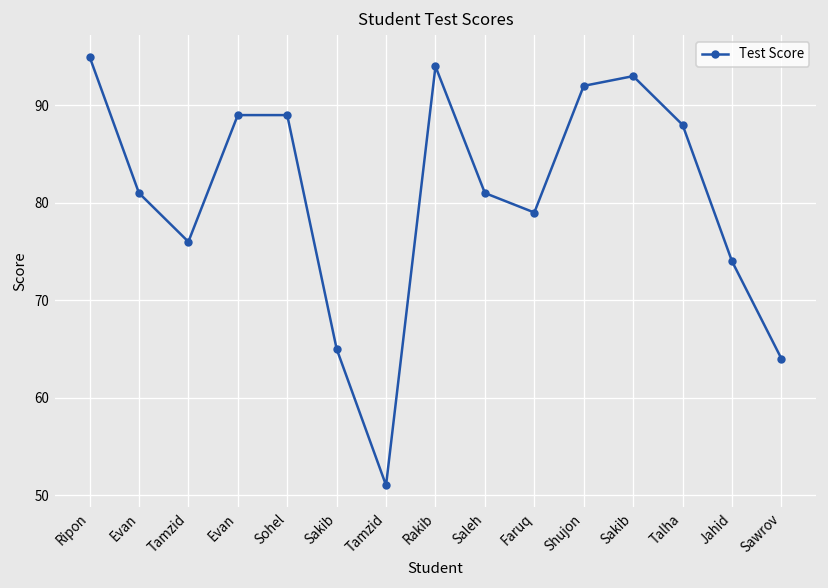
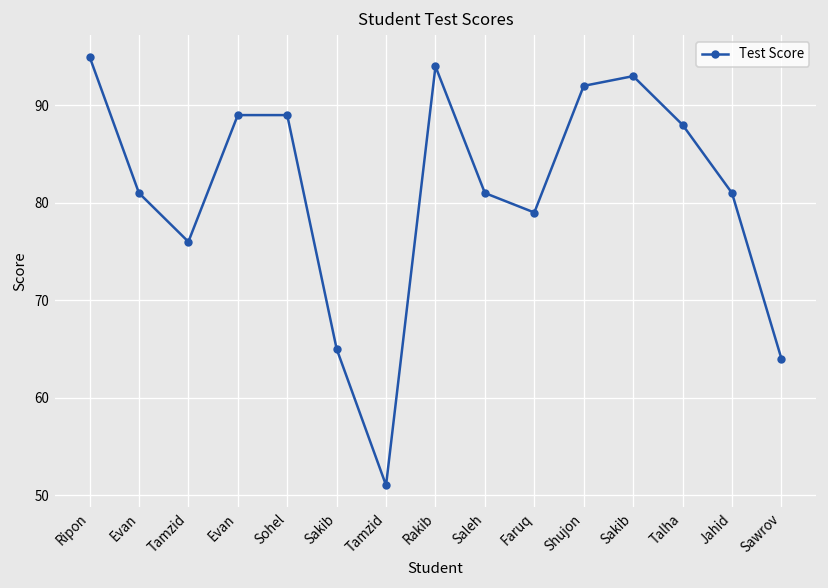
Jahid: 74 -> 81
